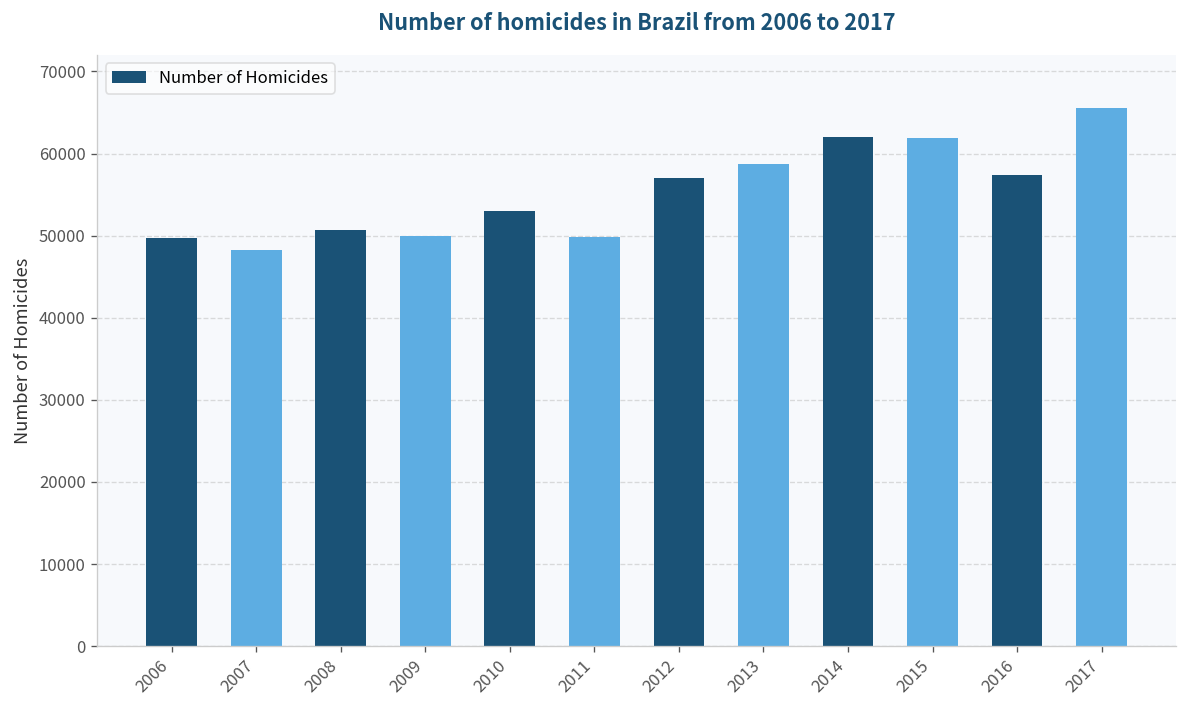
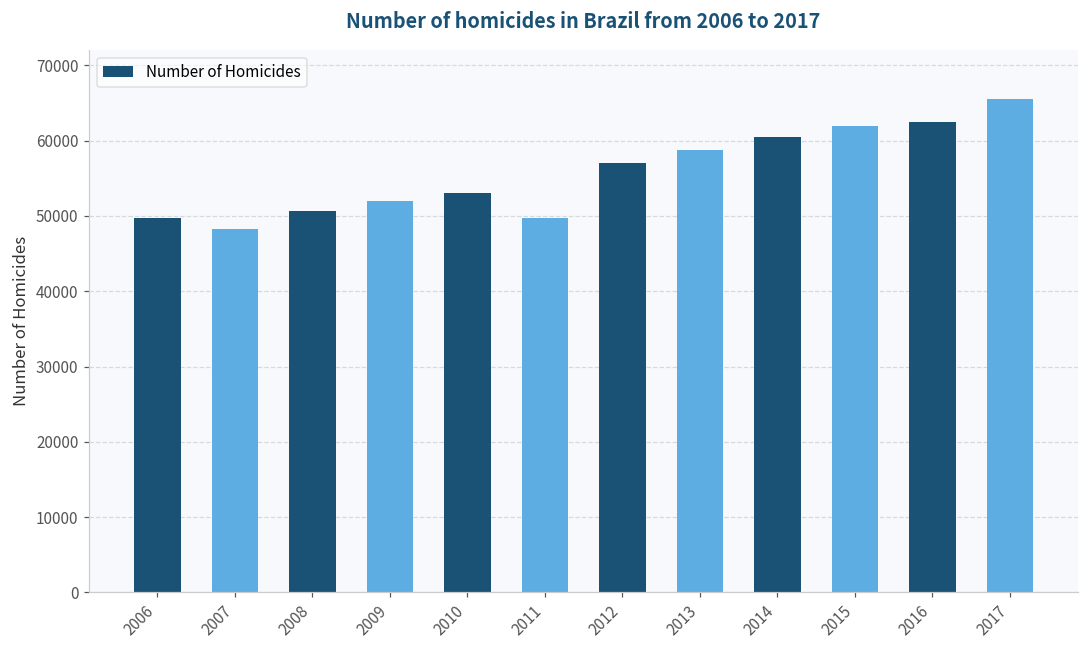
2009: 50000 -> 52000
2014: 62000 -> 60000
2016: 57000 -> 63000
